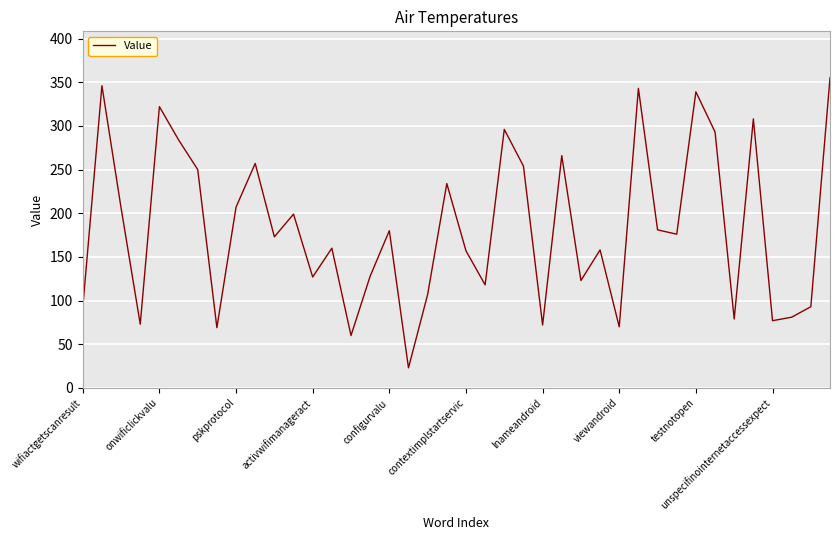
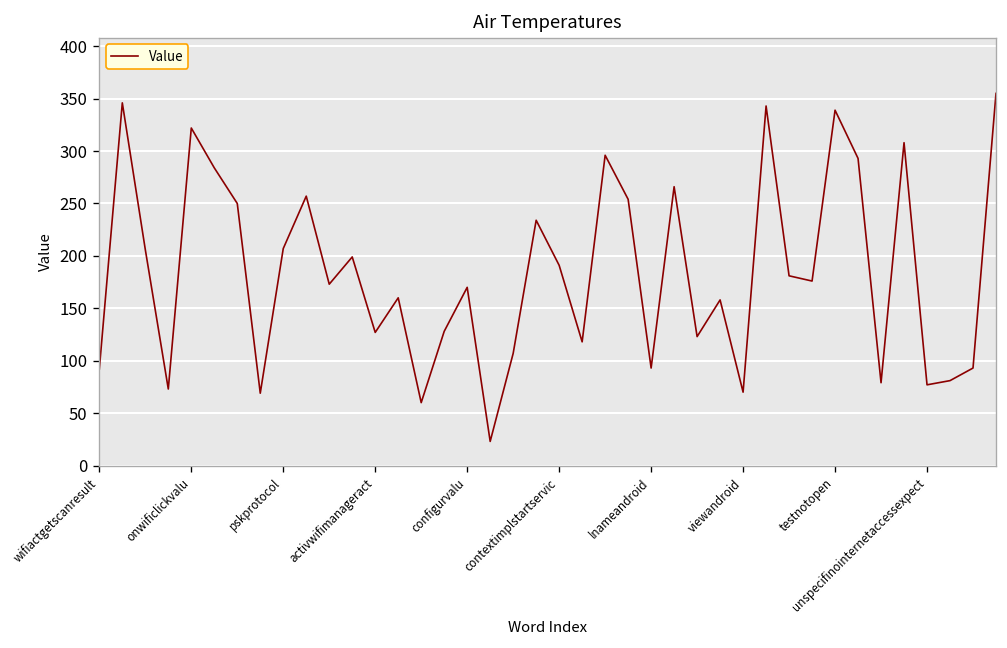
configurvalu: 180 -> 170
contextimplstartservic: 160 -> 190
lnameandroid: 70 -> 90
